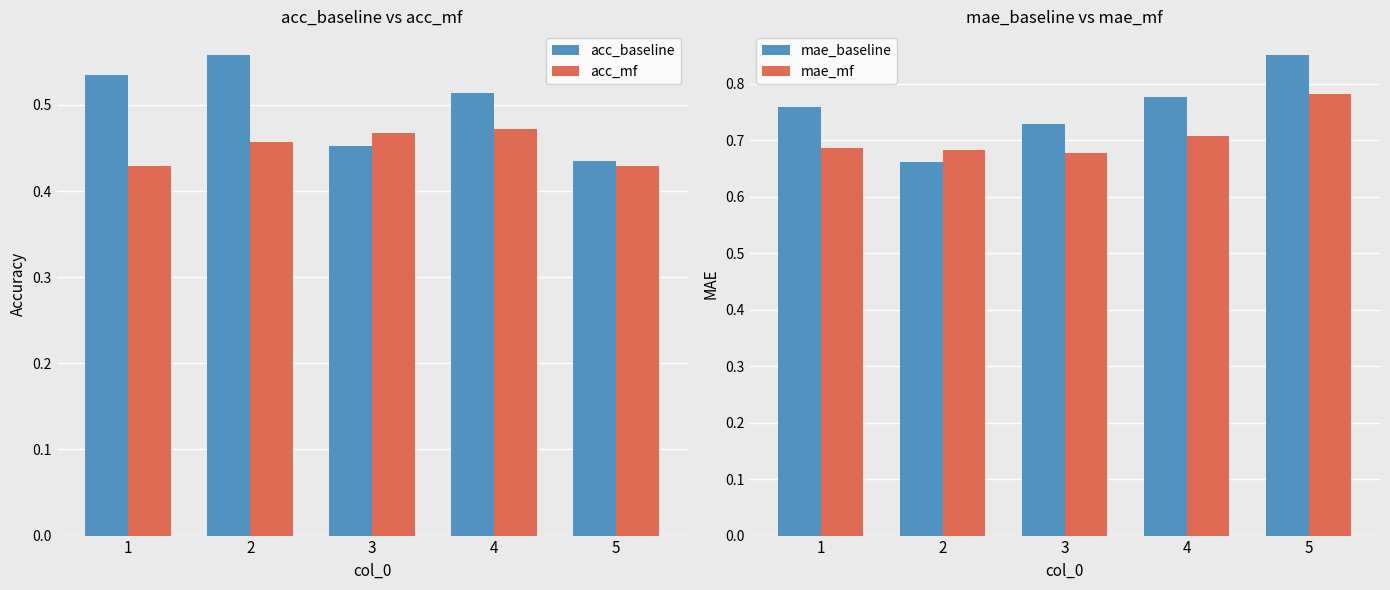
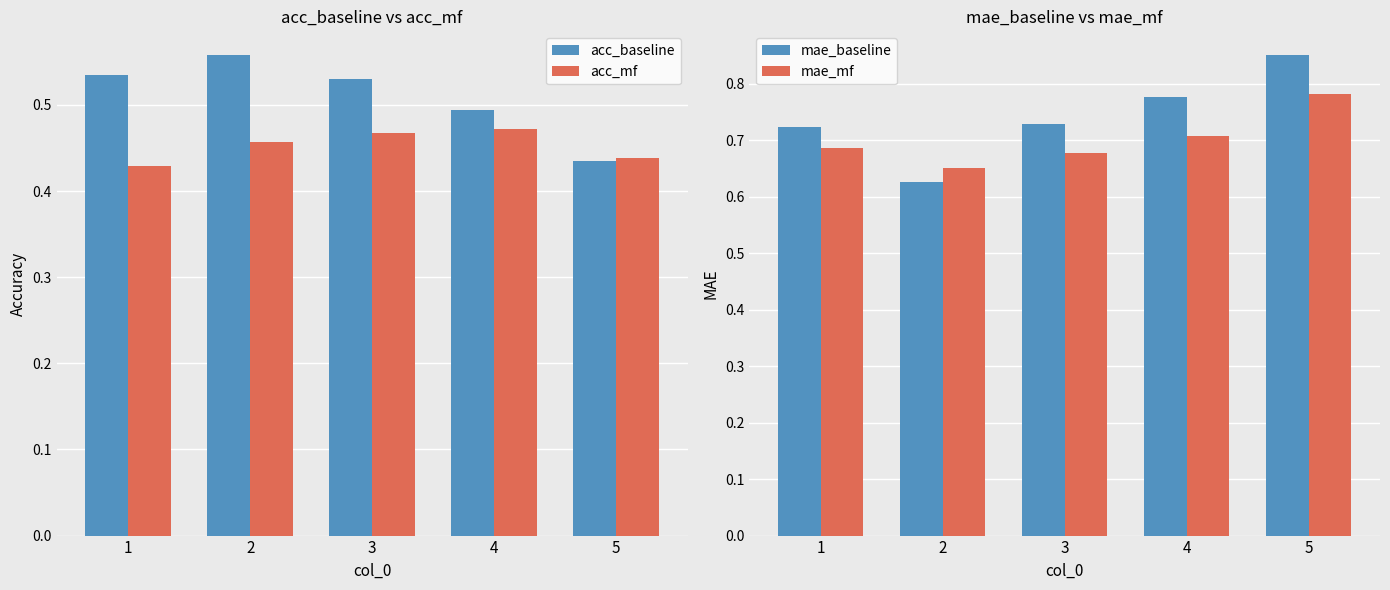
acc_baseline vs acc_mf, acc_baseline, 3: 0.45 -> 0.53
acc_baseline vs acc_mf, acc_baseline, 4: 0.51 -> 0.49
acc_baseline vs acc_mf, acc_mf, 5: 0.43 -> 0.44
mae_baseline vs mae_mf, mae_baseline, 1: 0.76 -> 0.72
mae_baseline vs mae_mf, mae_baseline, 2: 0.66 -> 0.63
mae_baseline vs mae_mf, mae_mf, 2: 0.68 -> 0.65
